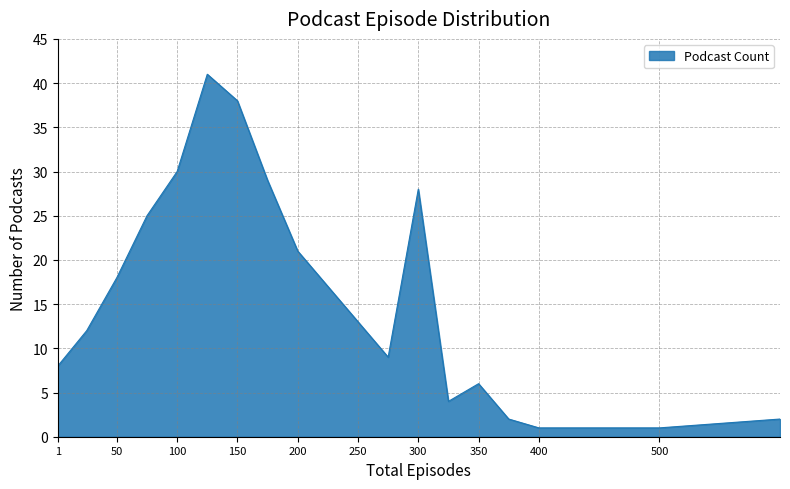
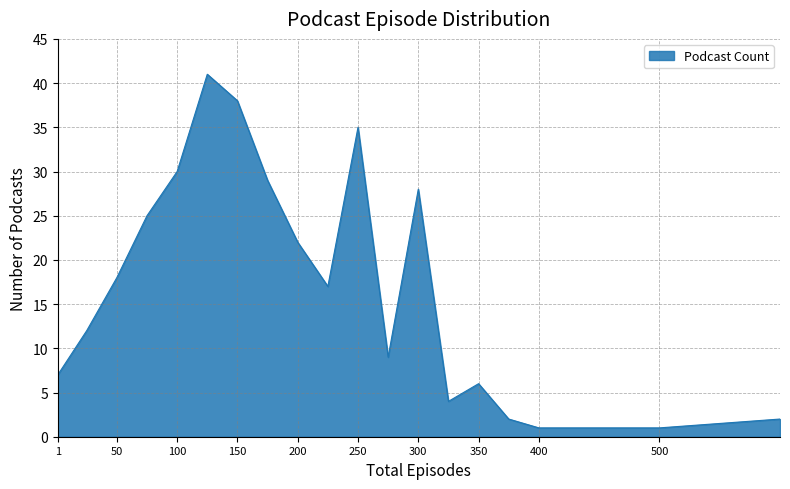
1: 8 -> 7
200: 21 -> 22
250: 13 -> 35
